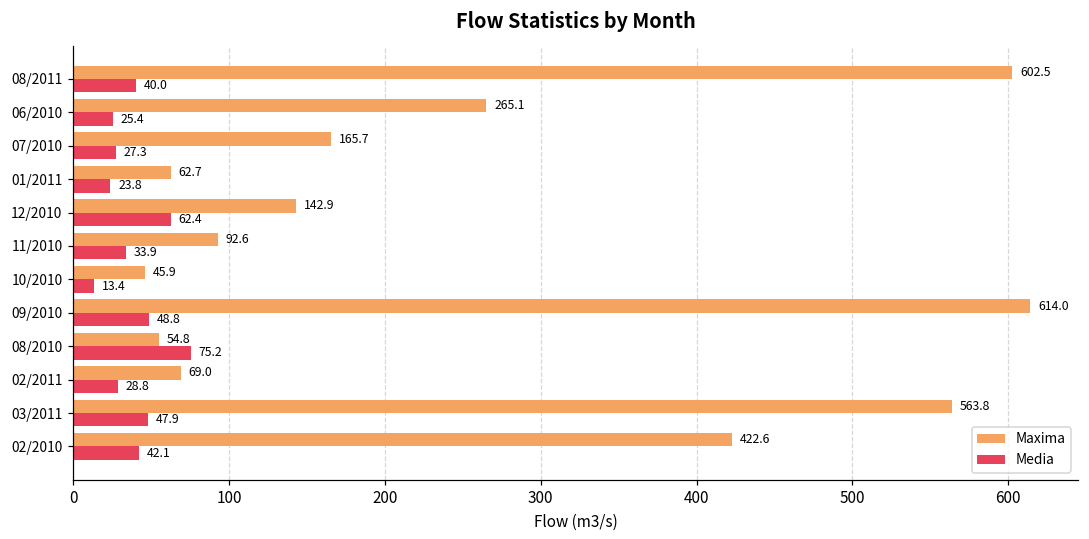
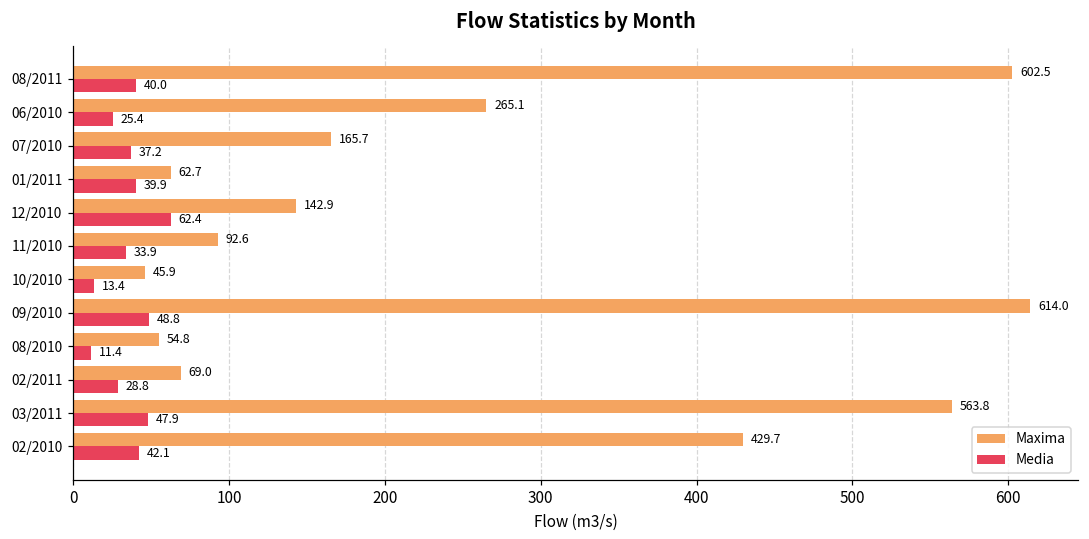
Media, 07/2010: 27.3 -> 37.2
Media, 01/2011: 23.8 -> 39.9
Media, 08/2010: 75.2 -> 11.4
Maxima, 02/2010: 422.6 -> 429.7
